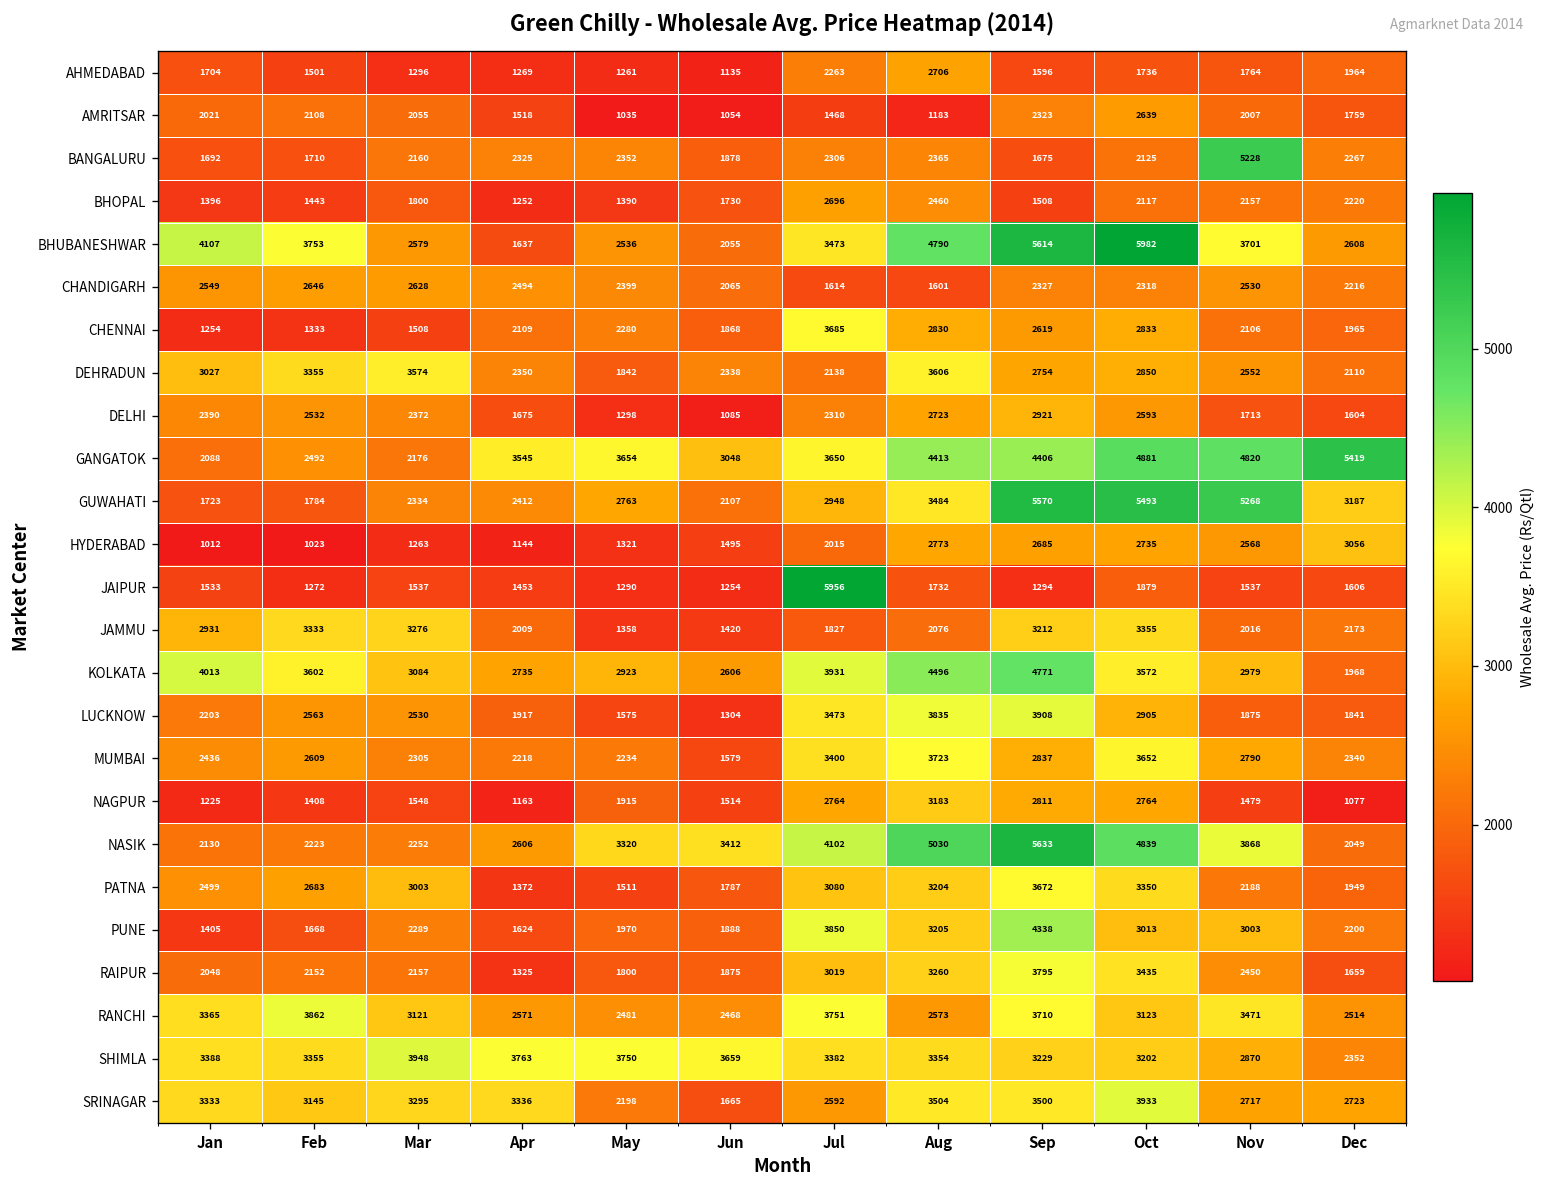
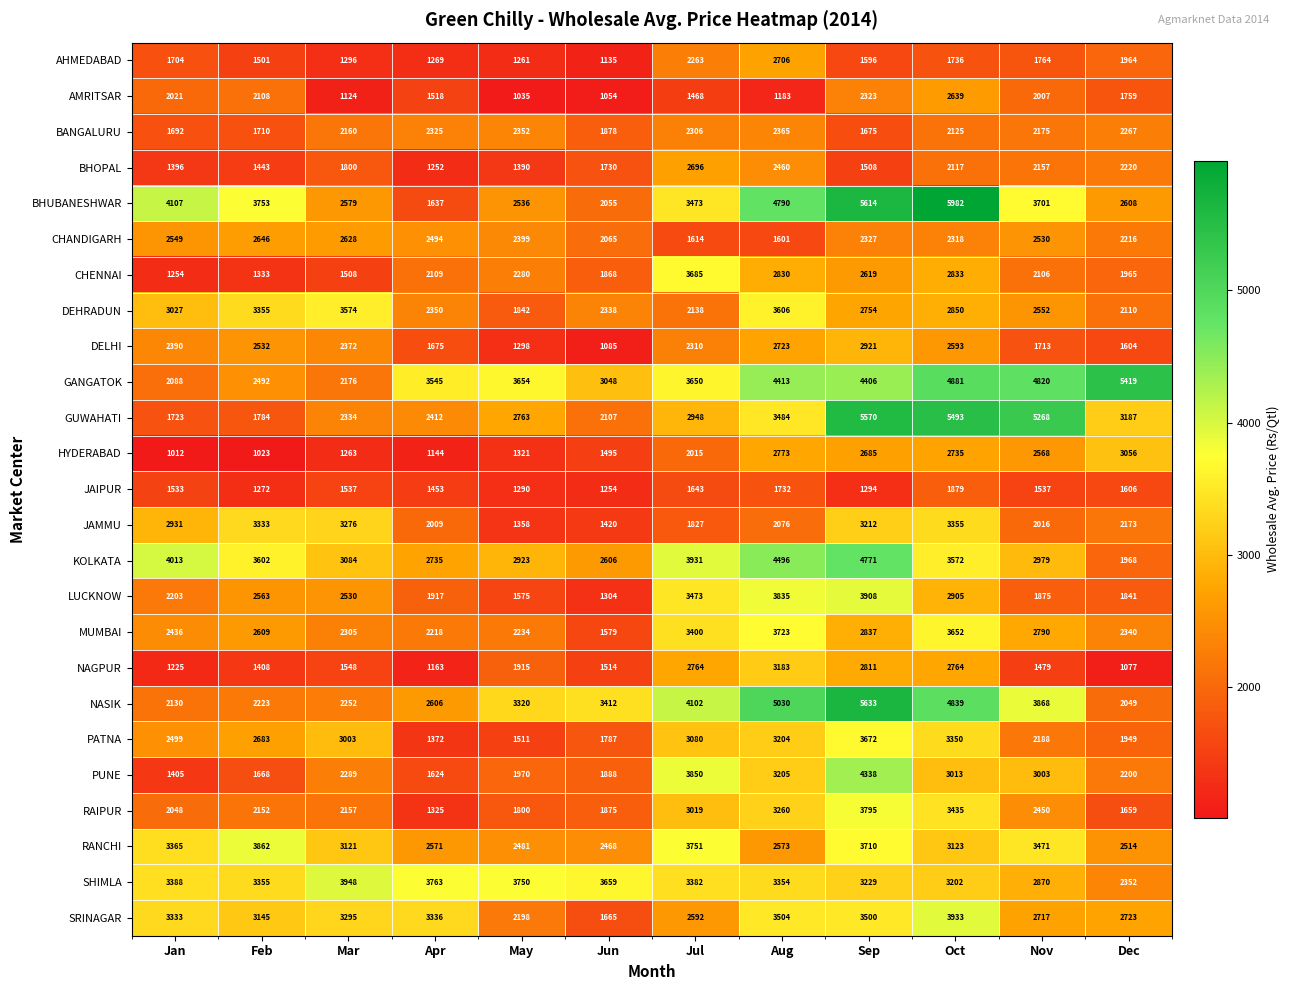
AMRITSAR, Mar: 2055 -> 1124
BANGALURU, Nov: 5228 -> 2175
JAIPUR, Jul: 5956 -> 1643
